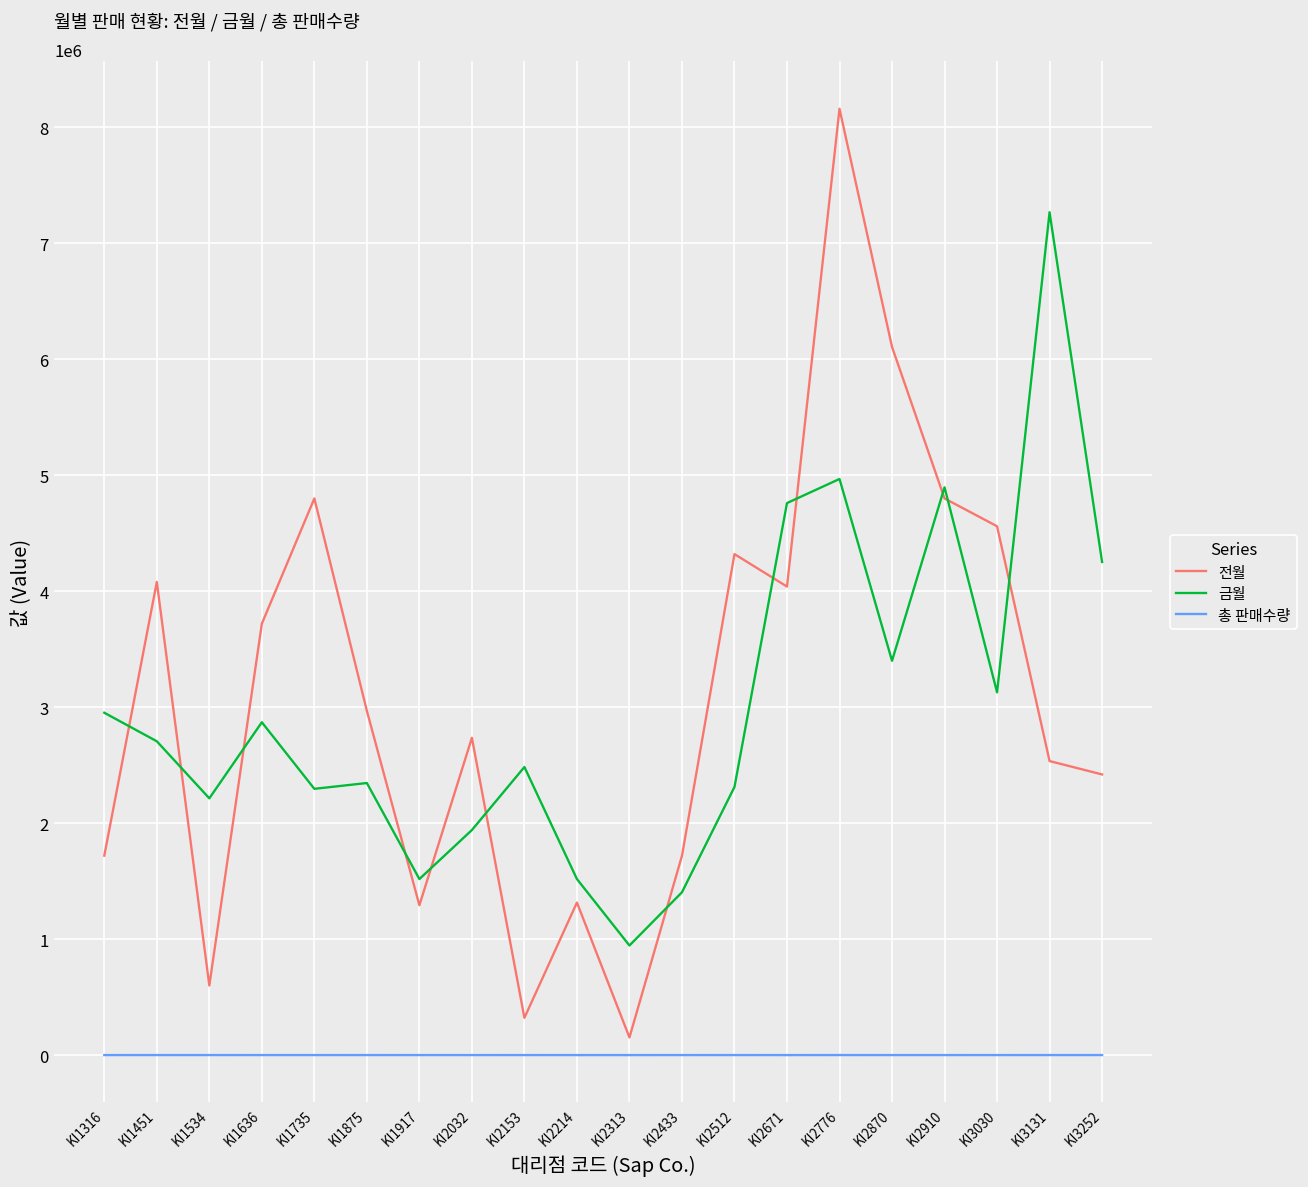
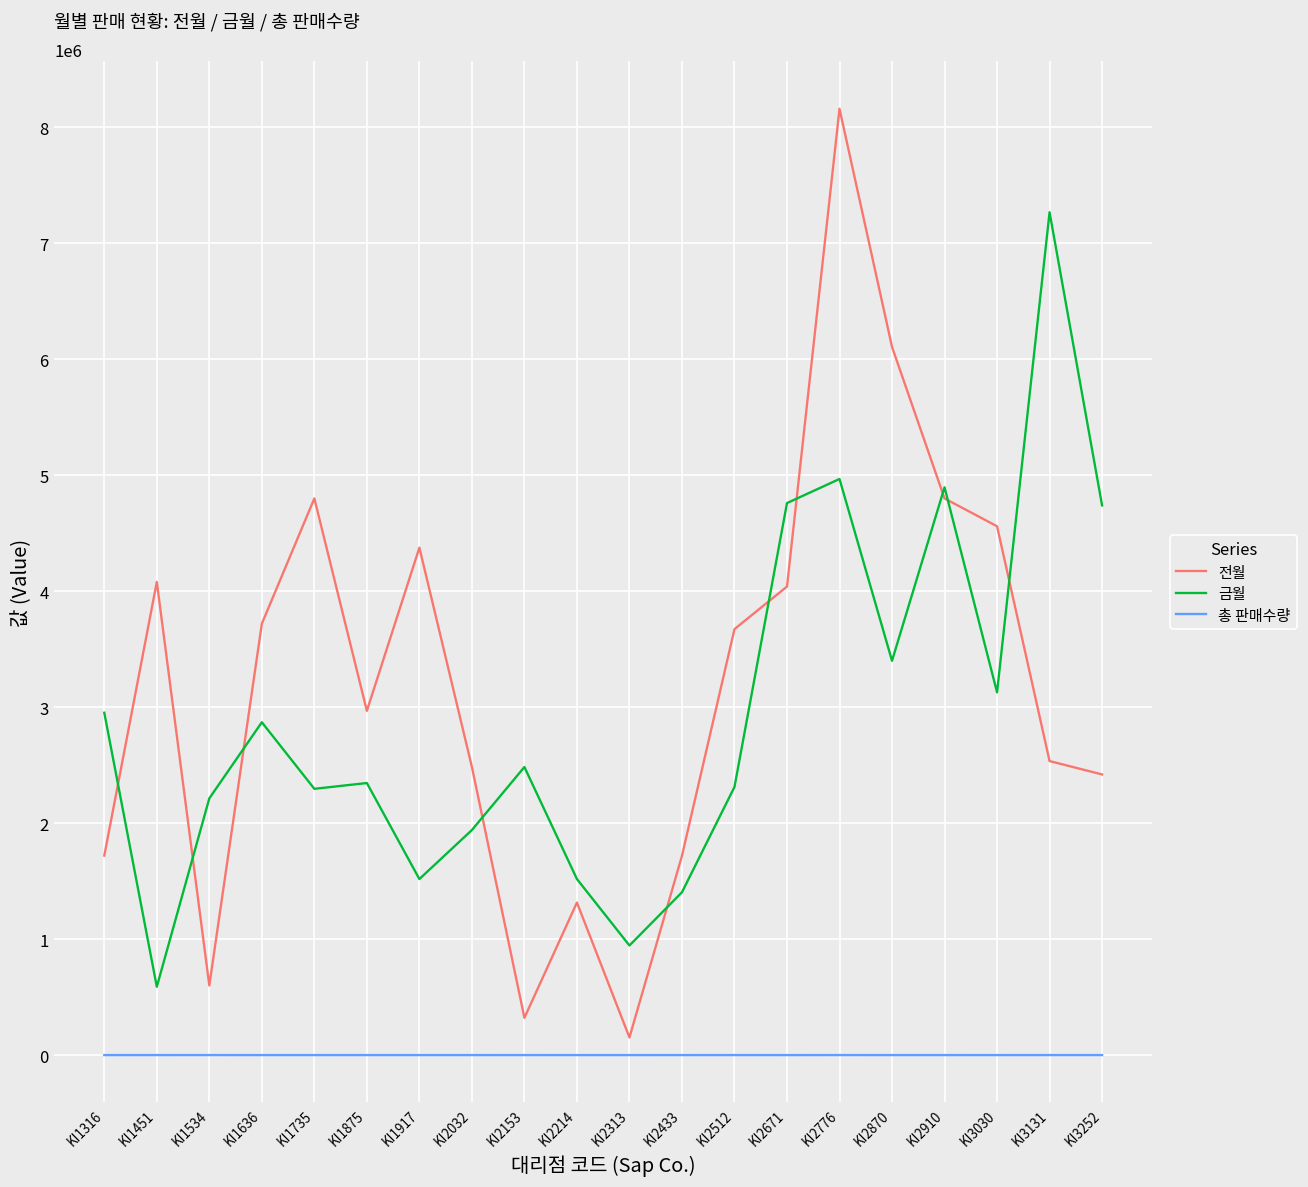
금월, KI1451: 2700000 -> 600000
전월, KI1917: 1300000 -> 4400000
전월, KI2032: 2700000 -> 2500000
전월, KI2512: 4300000 -> 3700000
금월, KI3252: 4300000 -> 4700000
